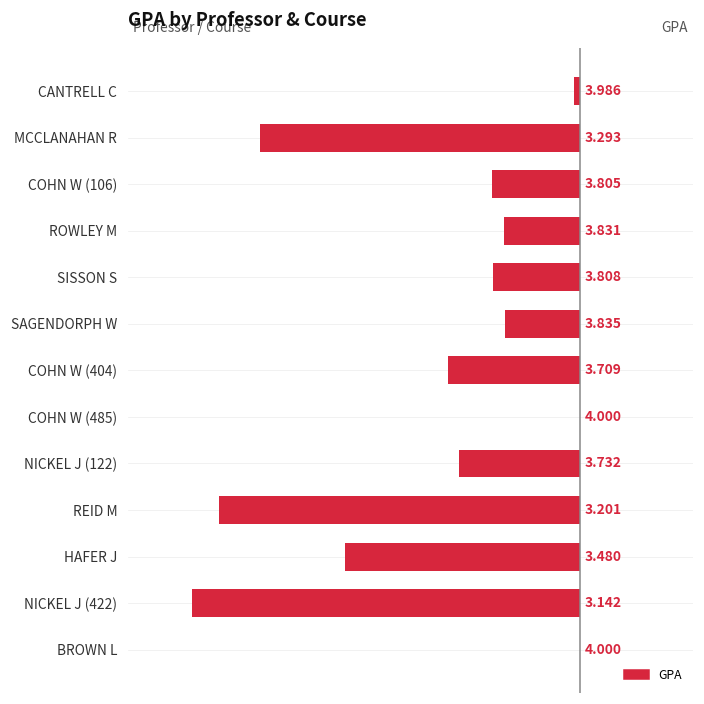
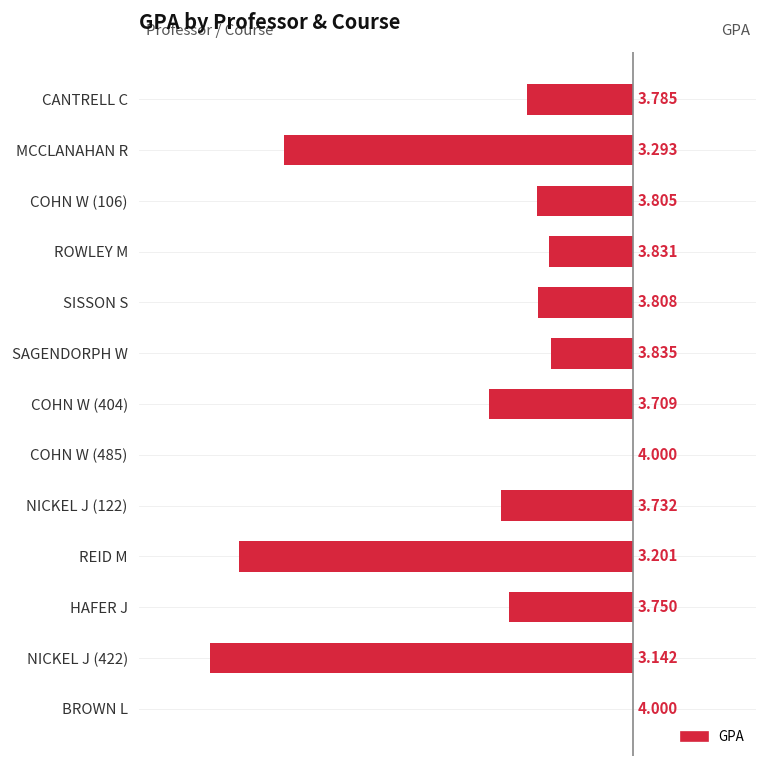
CANTRELL C: 3.986 -> 3.785
HAFER J: 3.480 -> 3.750
